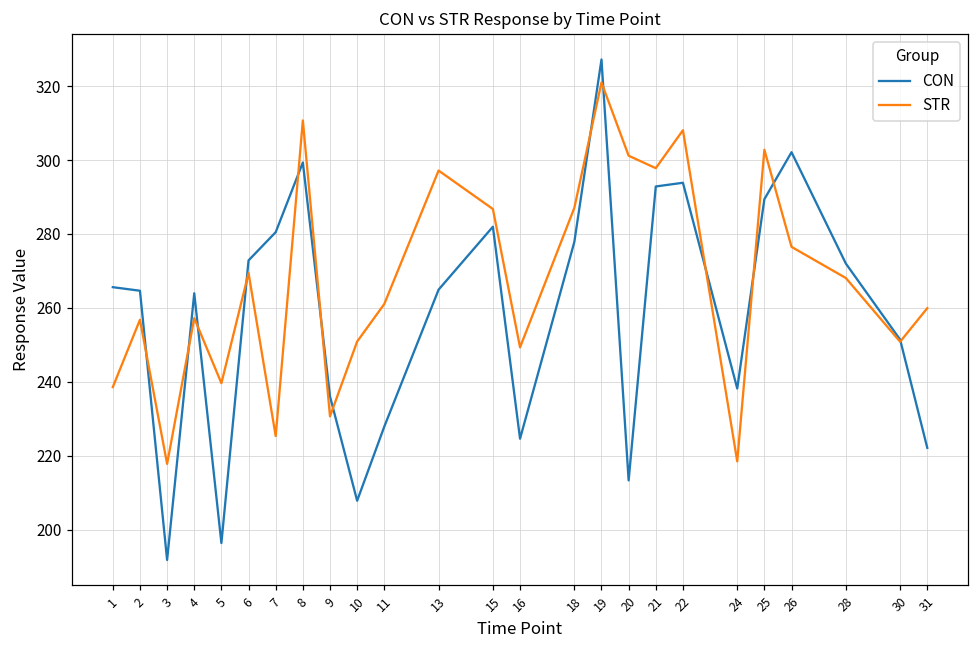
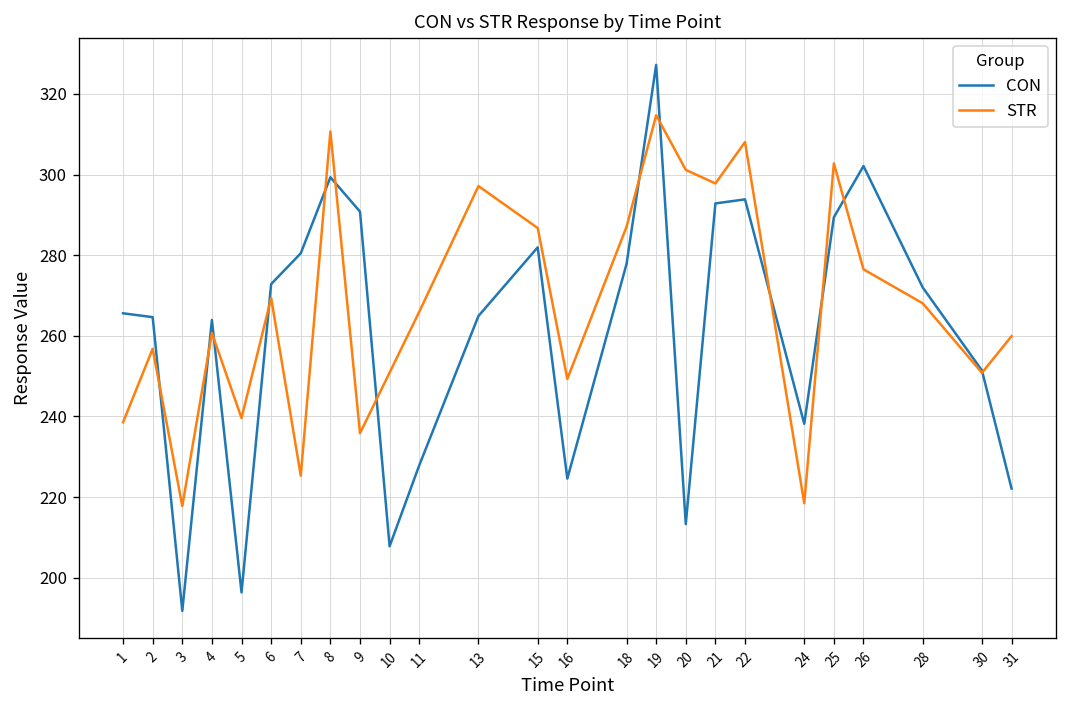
STR, 4: 257 -> 261
CON, 9: 236 -> 291
STR, 9: 231 -> 236
STR, 11: 261 -> 266
STR, 19: 321 -> 315
